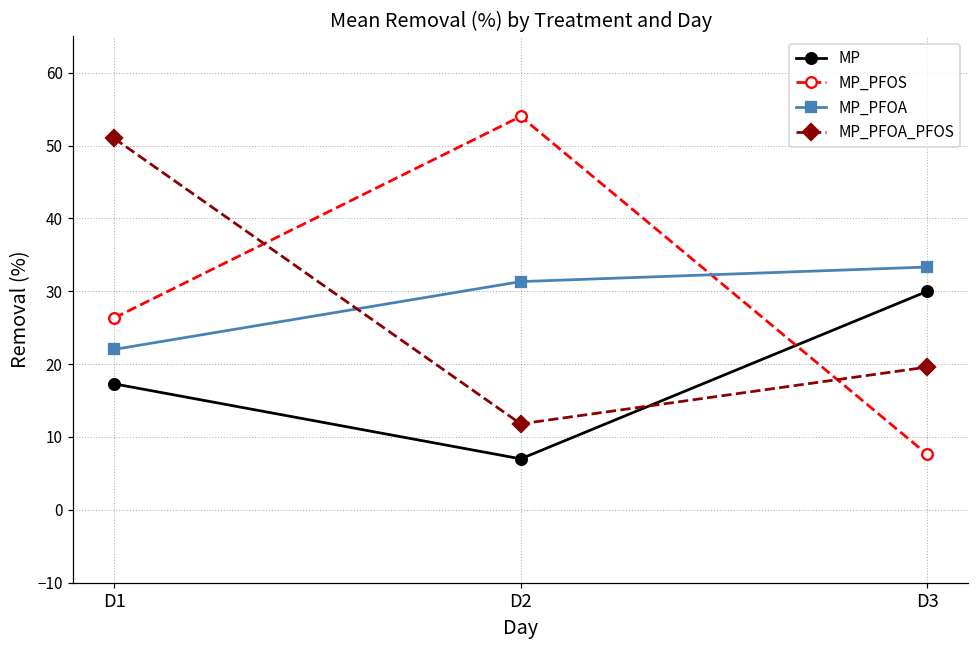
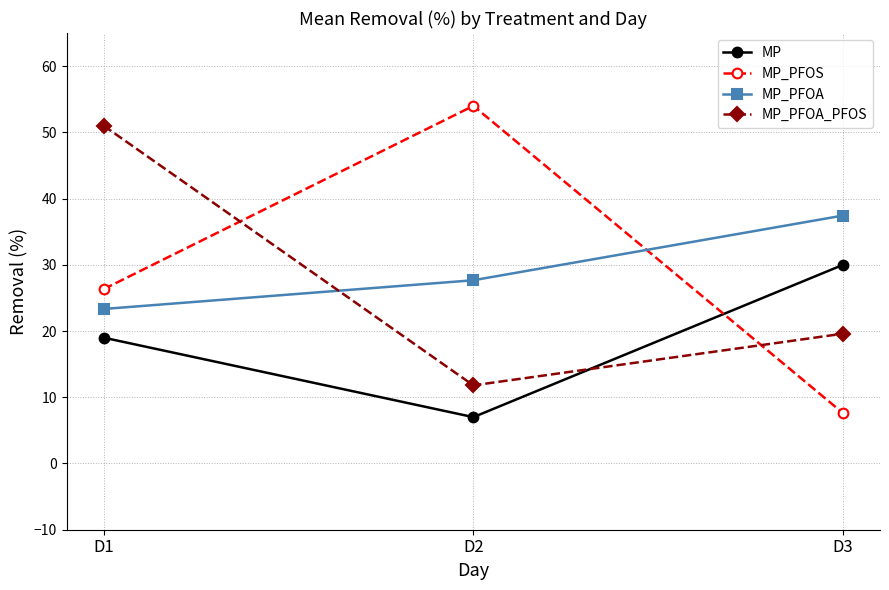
MP, D1: 17 -> 19
MP_PFOA, D1: 22 -> 23
MP_PFOA, D2: 31 -> 28
MP_PFOA, D3: 33 -> 37
